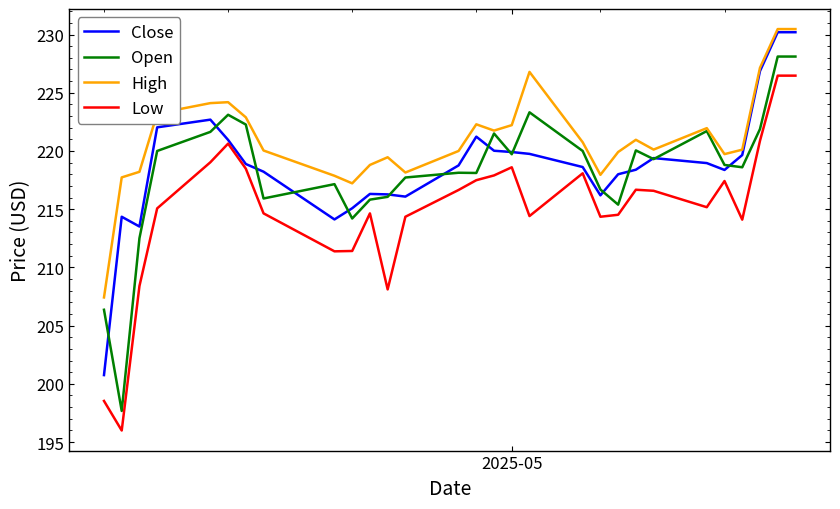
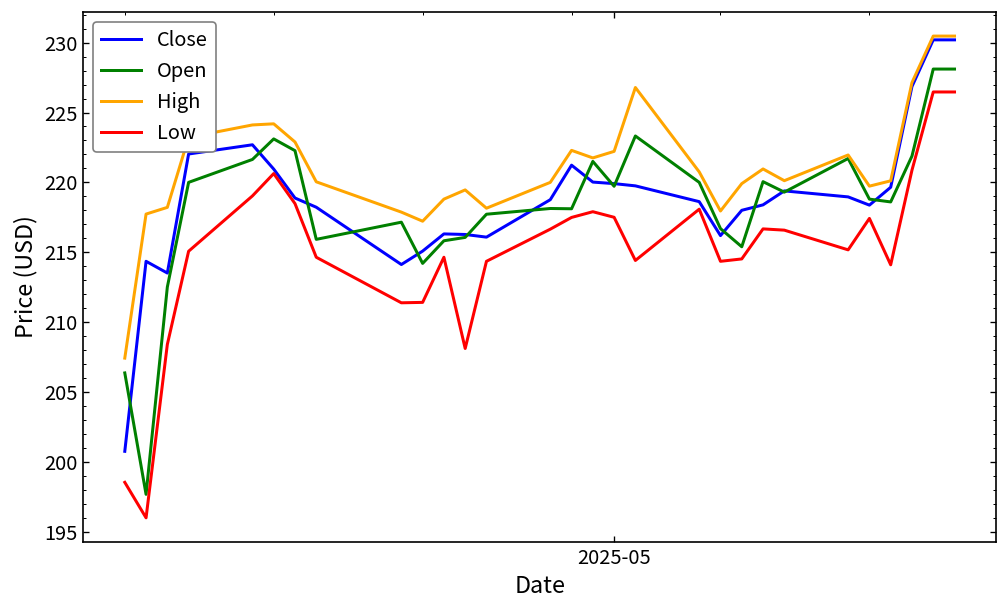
Low, 2025-05: 218.6 -> 217.5
